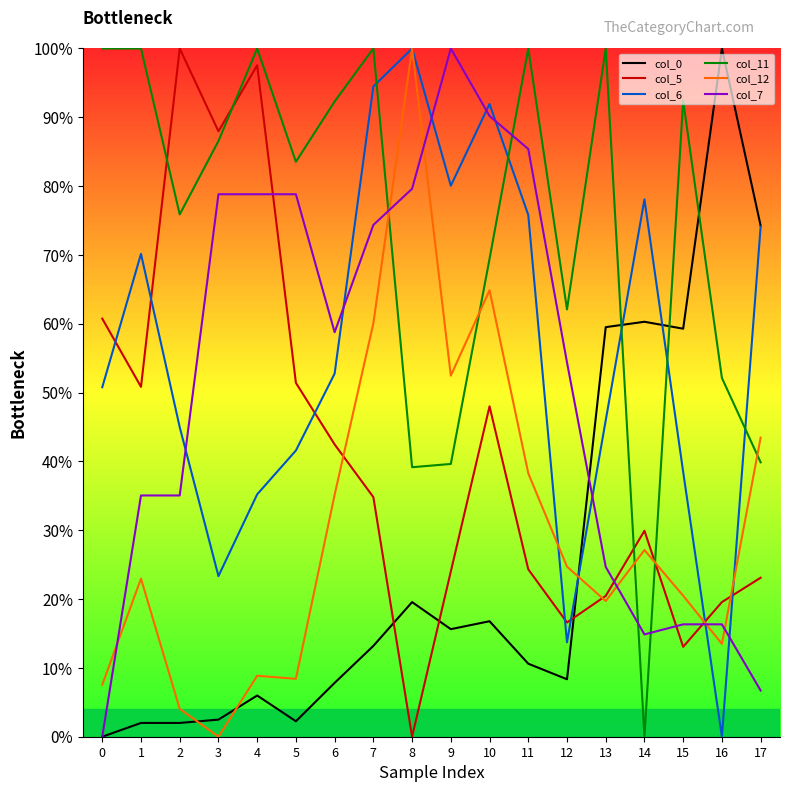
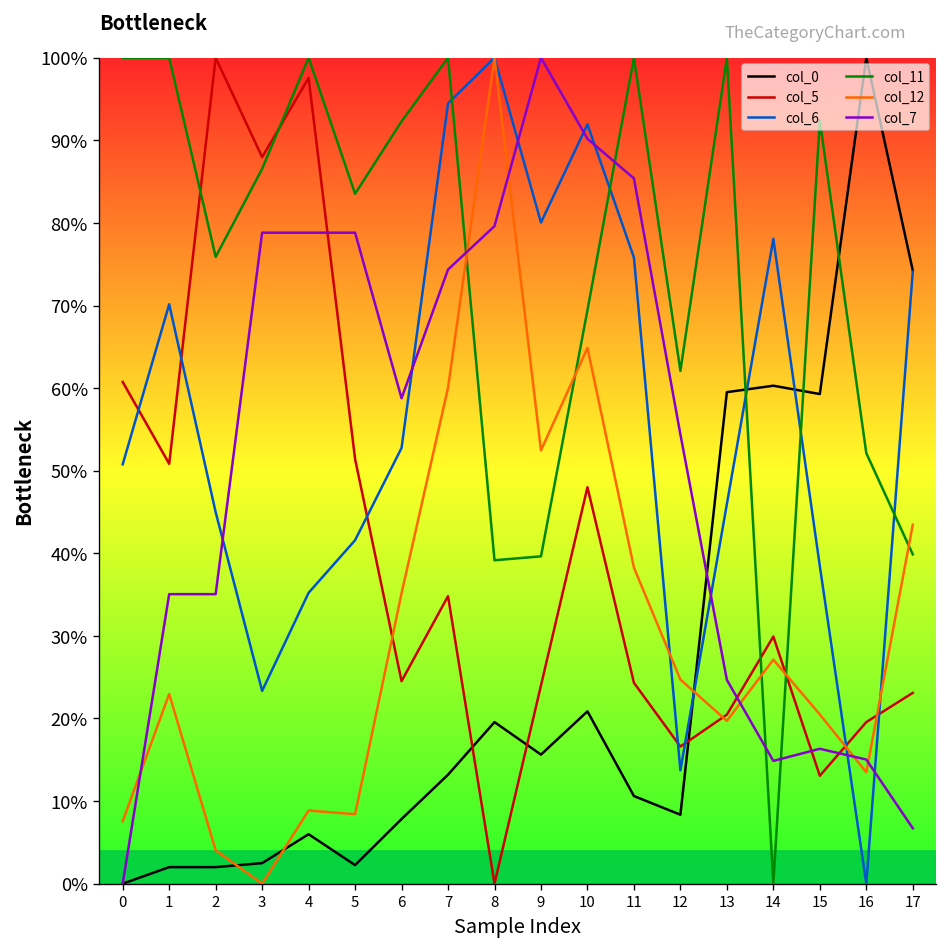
col_5, 6: 42% -> 25%
col_0, 10: 17% -> 21%
col_7, 16: 16% -> 15%
